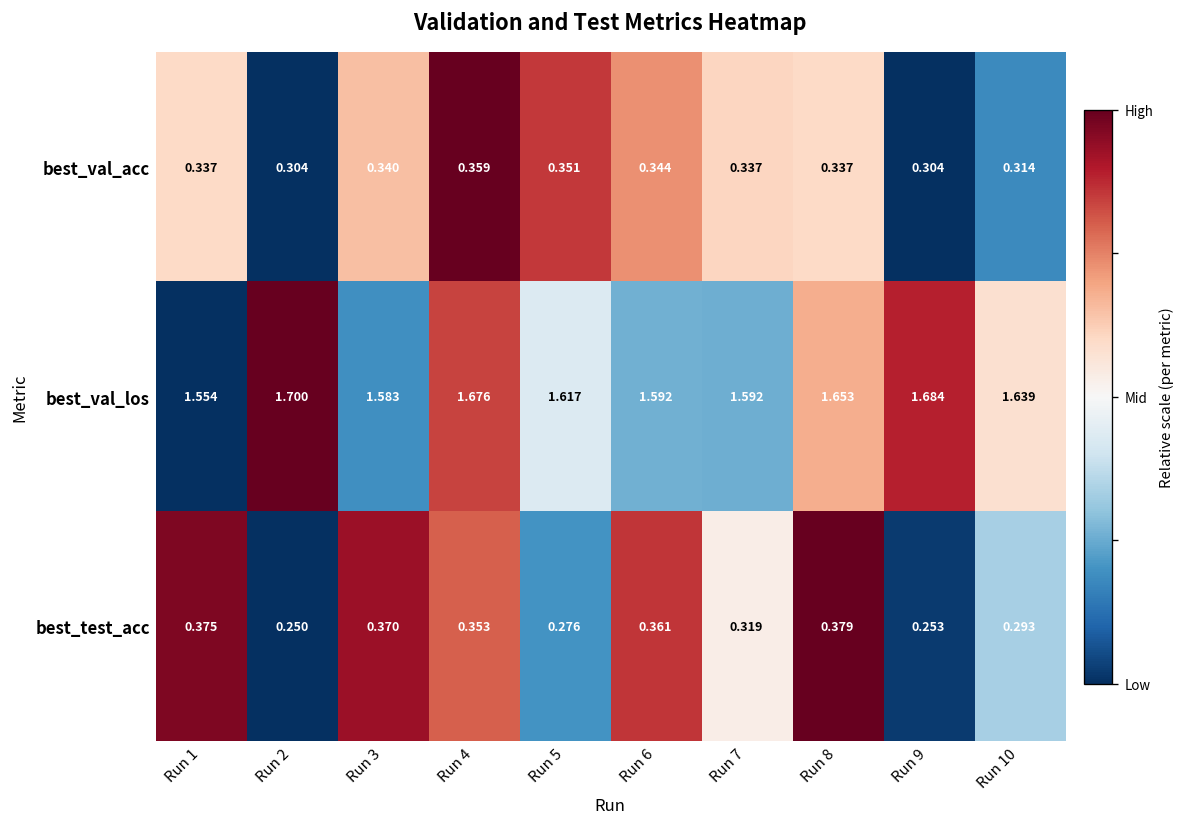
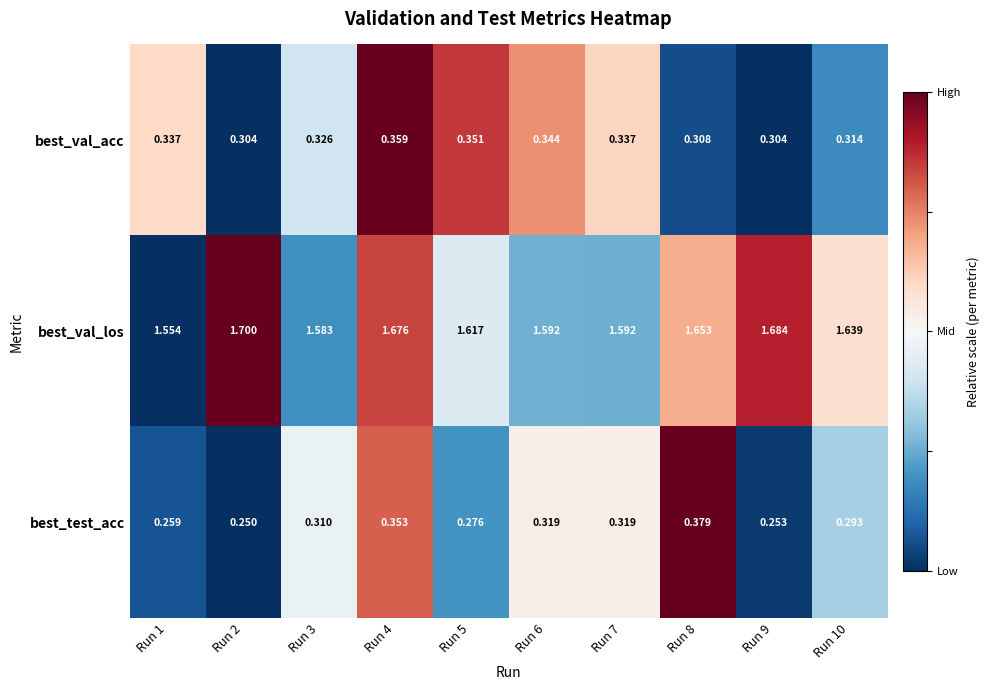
best_val_acc, Run 3: 0.340 -> 0.326
best_val_acc, Run 8: 0.337 -> 0.308
best_test_acc, Run 1: 0.375 -> 0.259
best_test_acc, Run 3: 0.370 -> 0.310
best_test_acc, Run 6: 0.361 -> 0.319
